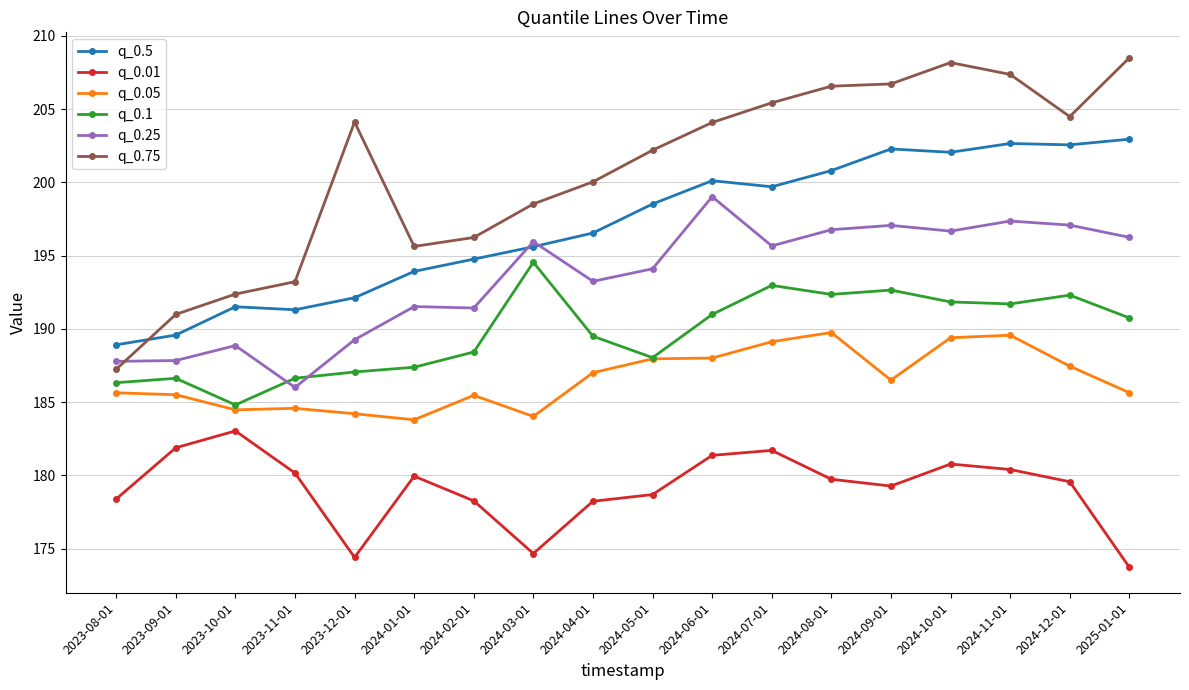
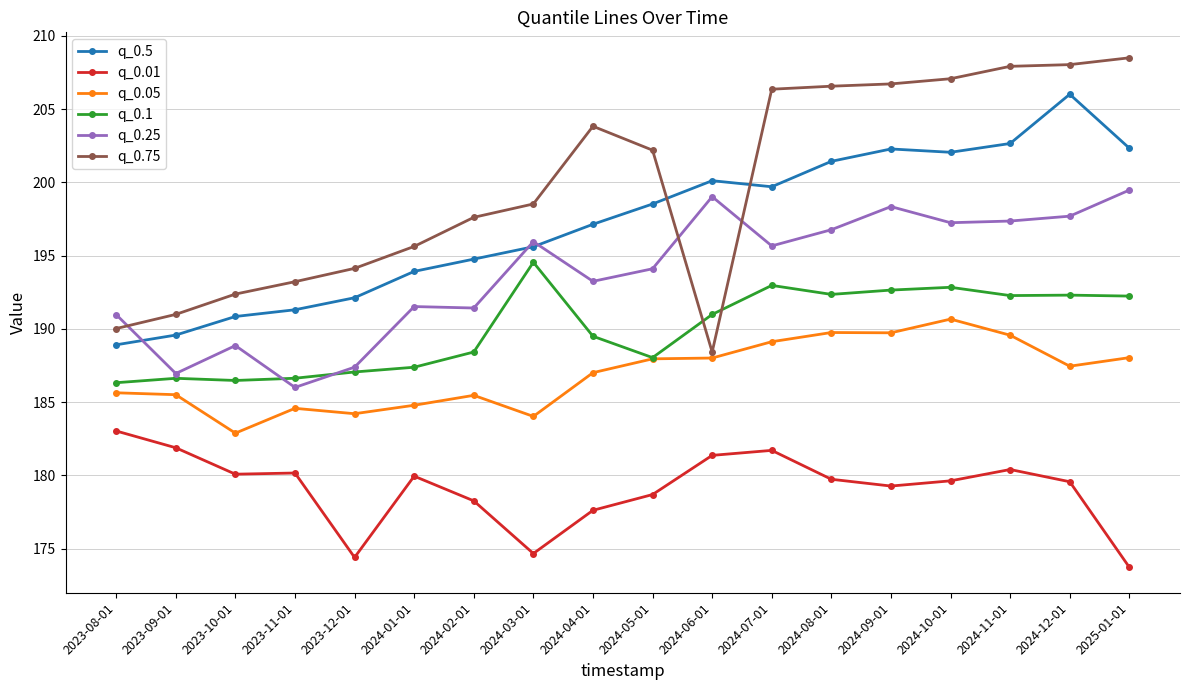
q_0.01, 2023-08-01: 178.4 -> 183.0
q_0.25, 2023-08-01: 187.8 -> 191.0
q_0.75, 2023-08-01: 187.2 -> 190.0
q_0.25, 2023-09-01: 187.8 -> 186.9
q_0.5, 2023-10-01: 191.5 -> 190.8
q_0.01, 2023-10-01: 183.0 -> 180.1
q_0.05, 2023-10-01: 184.5 -> 182.9
q_0.1, 2023-10-01: 184.8 -> 186.5
q_0.25, 2023-12-01: 189.3 -> 187.4
q_0.75, 2023-12-01: 204.1 -> 194.1
q_0.05, 2024-01-01: 183.8 -> 184.8
q_0.75, 2024-02-01: 196.2 -> 197.6
q_0.5, 2024-04-01: 196.5 -> 197.1
q_0.01, 2024-04-01: 178.2 -> 177.6
q_0.75, 2024-04-01: 200.0 -> 203.8
q_0.75, 2024-06-01: 204.1 -> 188.4
q_0.75, 2024-07-01: 205.4 -> 206.4
q_0.5, 2024-08-01: 200.8 -> 201.4
q_0.05, 2024-09-01: 186.5 -> 189.7
q_0.25, 2024-09-01: 197.1 -> 198.3
q_0.01, 2024-10-01: 180.8 -> 179.6
q_0.05, 2024-10-01: 189.4 -> 190.7
q_0.1, 2024-10-01: 191.8 -> 192.8
q_0.25, 2024-10-01: 196.7 -> 197.2
q_0.75, 2024-10-01: 208.2 -> 207.1
q_0.1, 2024-11-01: 191.7 -> 192.3
q_0.75, 2024-11-01: 207.4 -> 207.9
q_0.5, 2024-12-01: 202.6 -> 206.0
q_0.25, 2024-12-01: 197.1 -> 197.7
q_0.75, 2024-12-01: 204.5 -> 208.0
q_0.5, 2025-01-01: 202.9 -> 202.3
q_0.05, 2025-01-01: 185.6 -> 188.0
q_0.1, 2025-01-01: 190.7 -> 192.2
q_0.25, 2025-01-01: 196.2 -> 199.5
